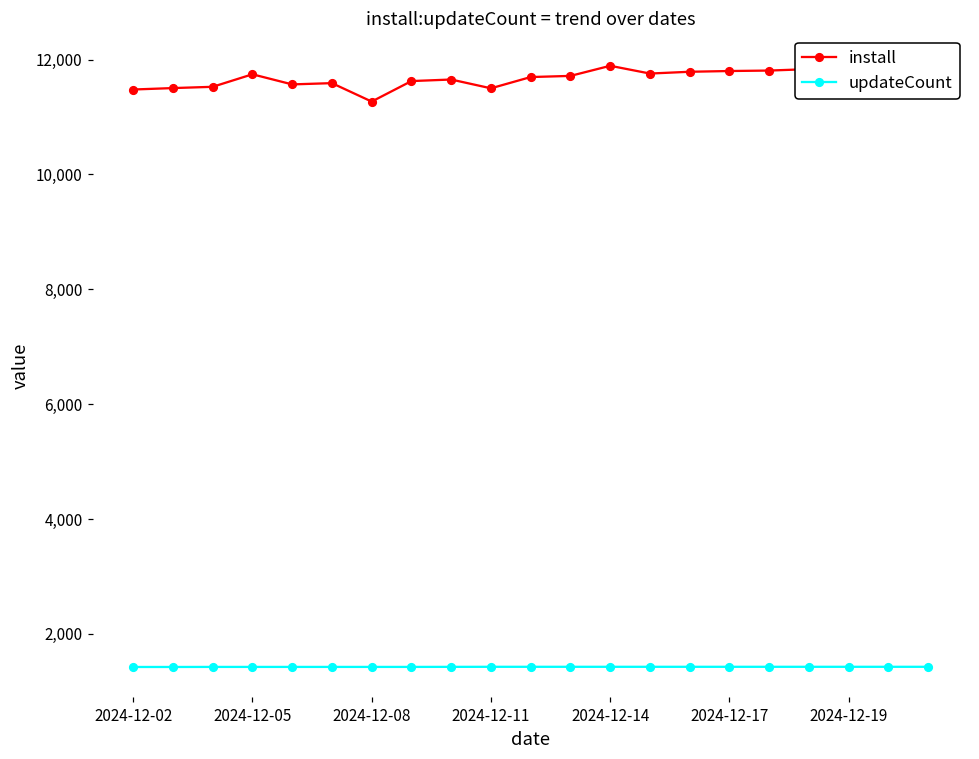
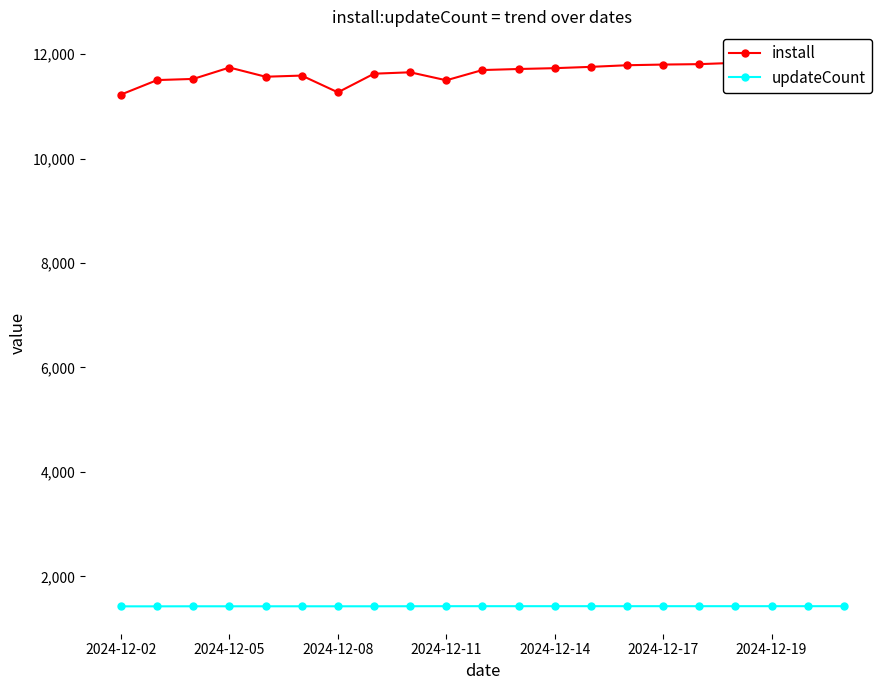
install, 2024-12-02: 11,500 -> 11,200
install, 2024-12-14: 11,900 -> 11,700
